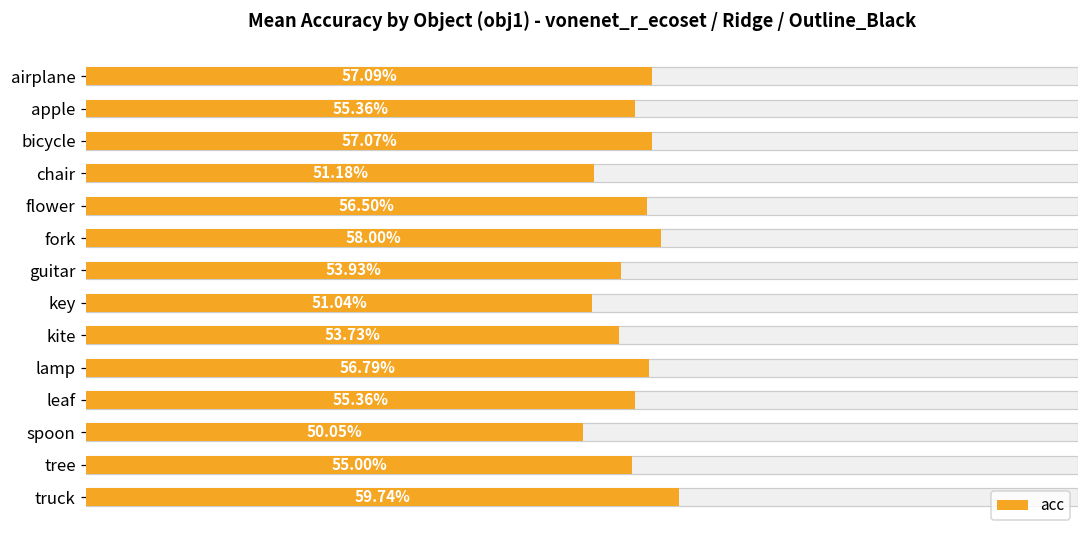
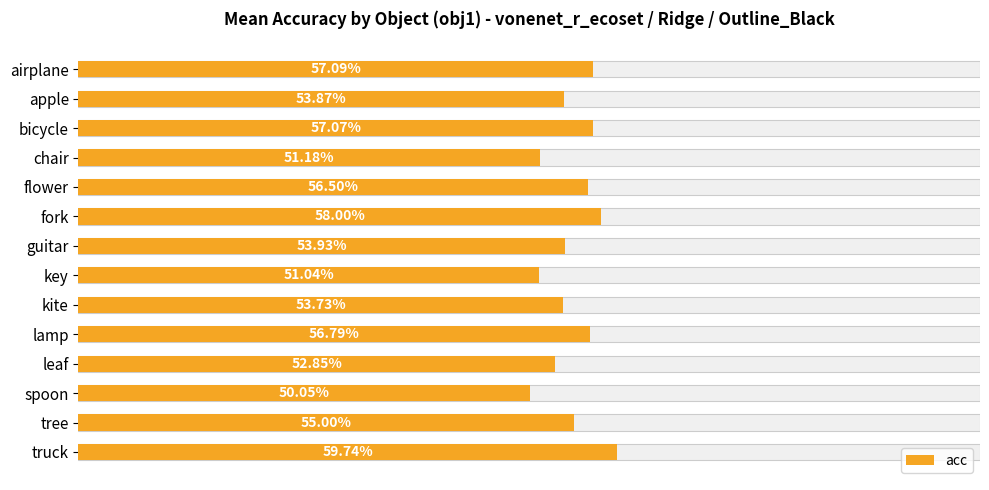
acc, apple: 55.36% -> 53.87%
acc, leaf: 55.36% -> 52.85%
